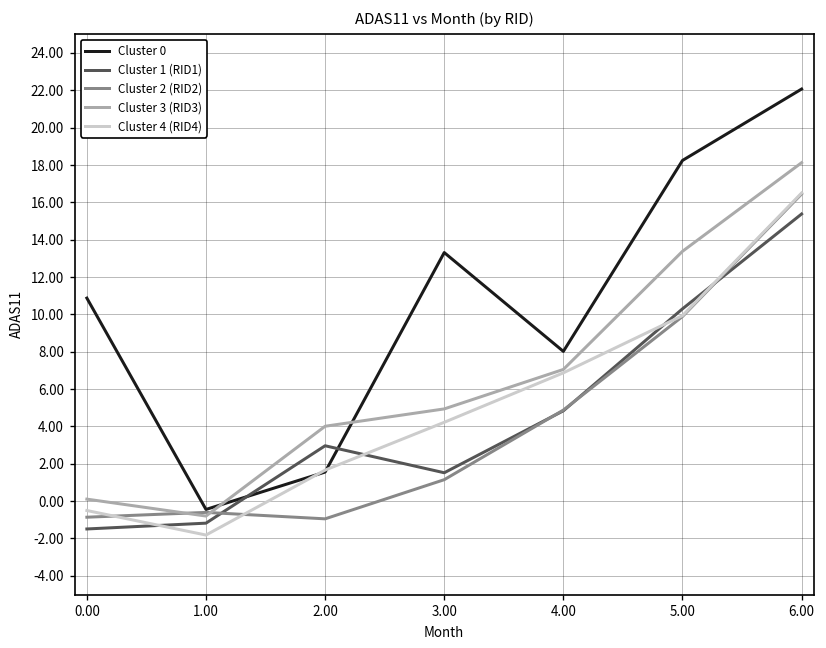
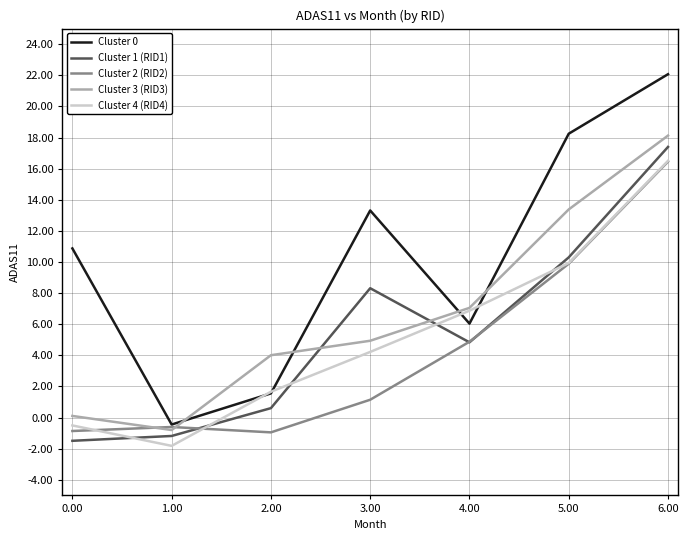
Cluster 1 (RID1), 2.00: 3.0 -> 0.6
Cluster 1 (RID1), 3.00: 1.5 -> 8.3
Cluster 0, 4.00: 8.0 -> 6.0
Cluster 1 (RID1), 6.00: 15.4 -> 17.4
